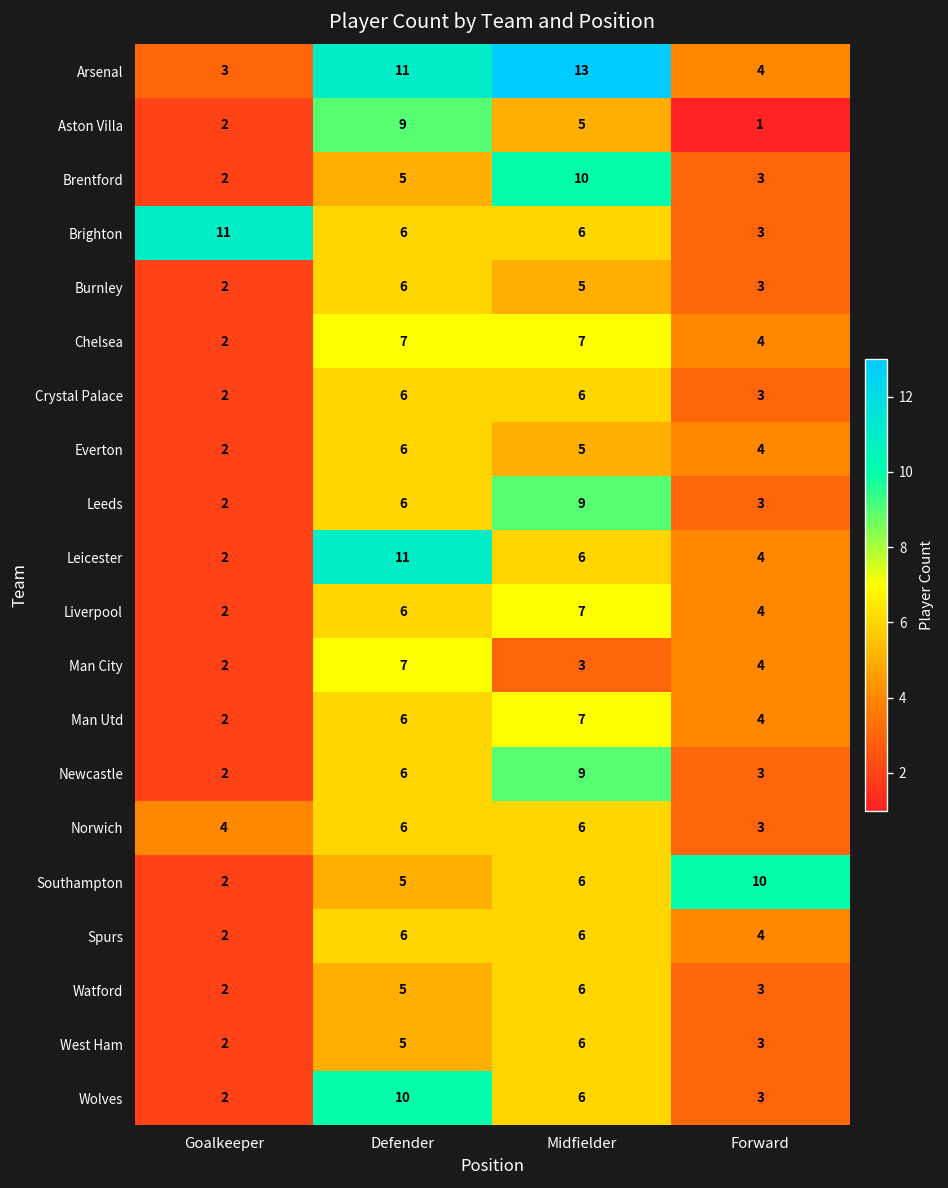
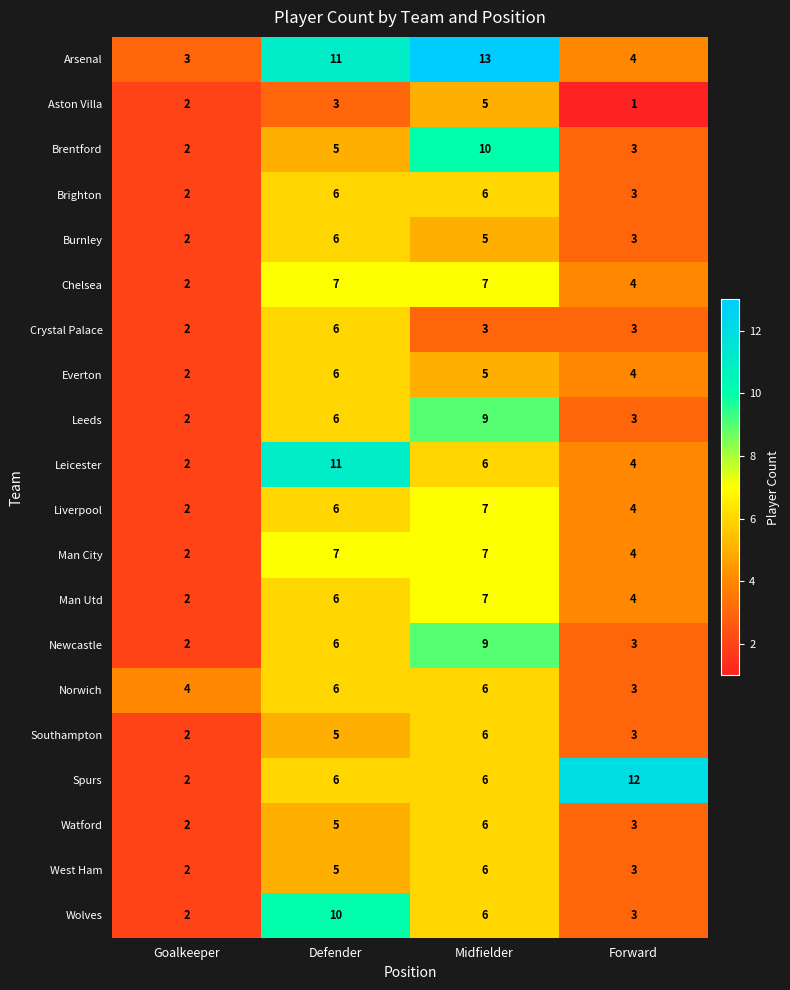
Aston Villa, Defender: 9 -> 3
Brighton, Goalkeeper: 11 -> 2
Crystal Palace, Midfielder: 6 -> 3
Man City, Midfielder: 3 -> 7
Southampton, Forward: 10 -> 3
Spurs, Forward: 4 -> 12
